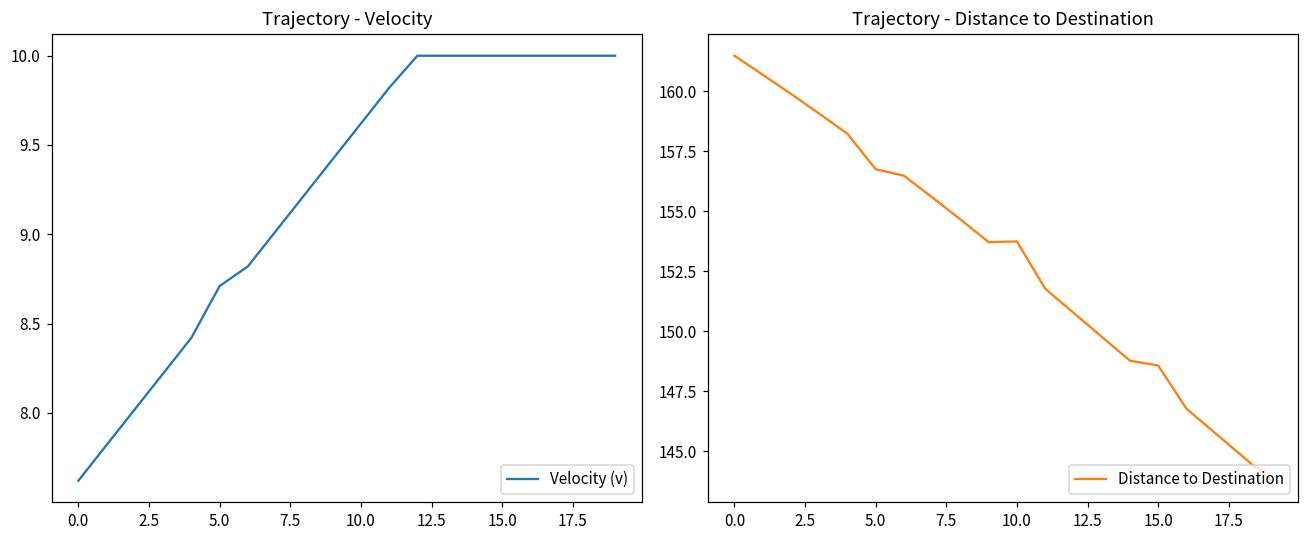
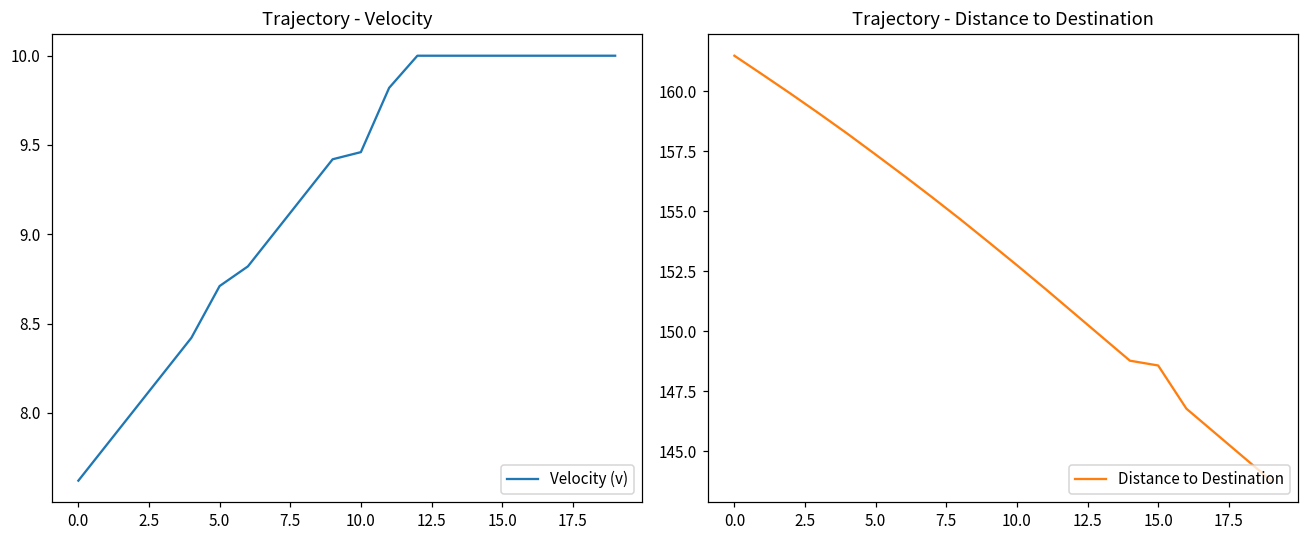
Trajectory - Velocity, 10.0: 9.62 -> 9.46
Trajectory - Distance to Destination, 5.0: 156.8 -> 157.4
Trajectory - Distance to Destination, 10.0: 153.8 -> 152.8
